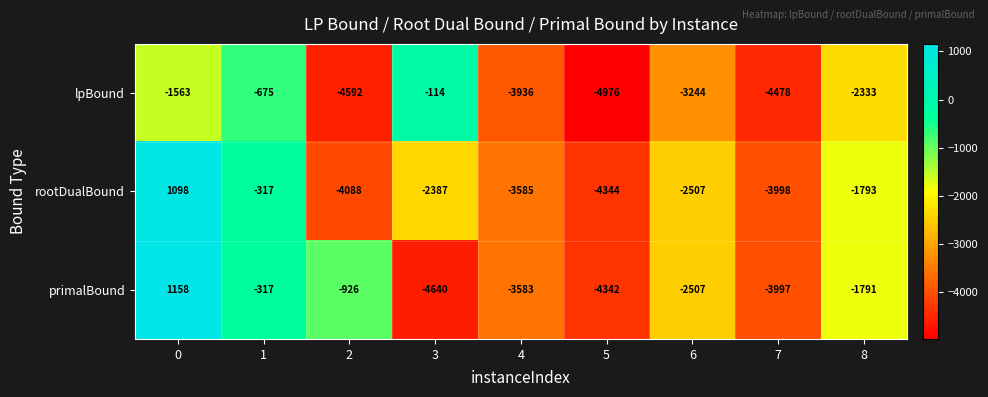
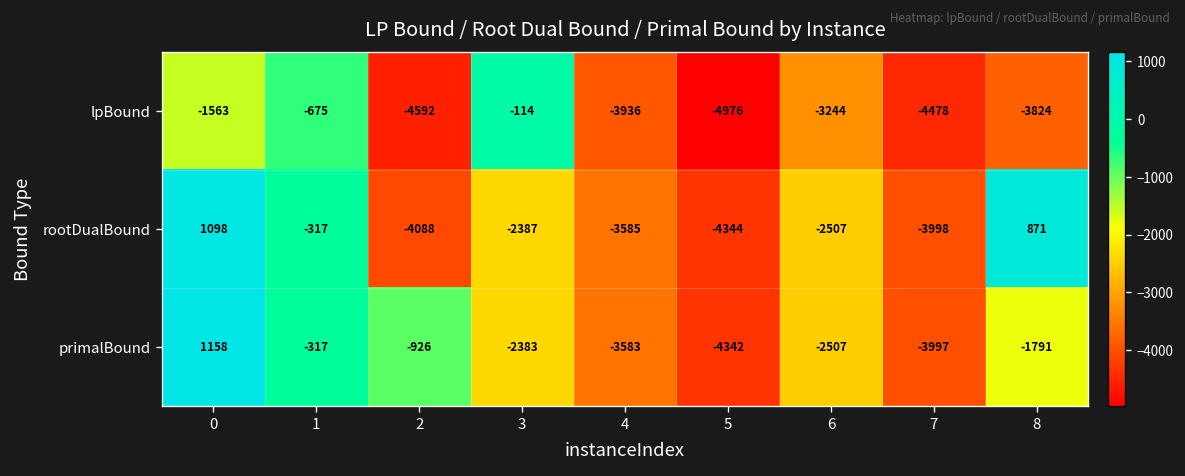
lpBound, 8: -2333 -> -3824
rootDualBound, 8: -1793 -> 871
primalBound, 3: -4640 -> -2383
